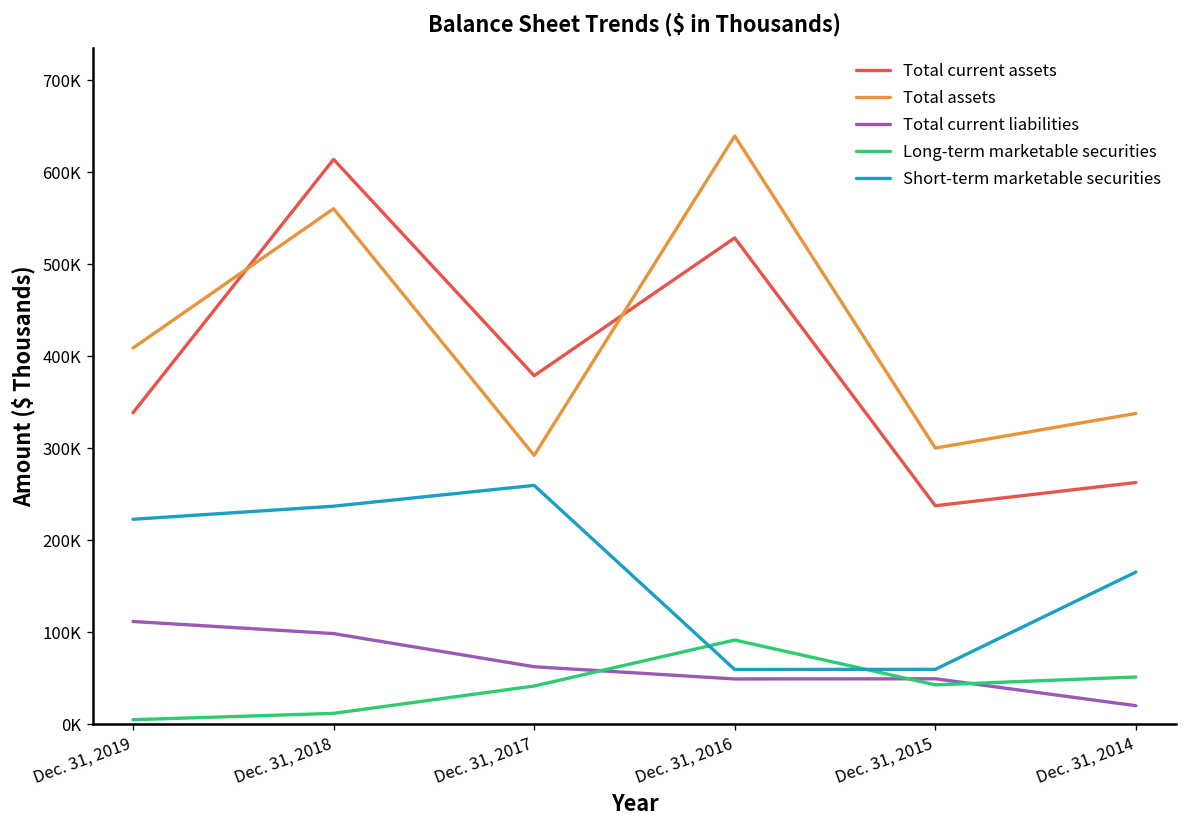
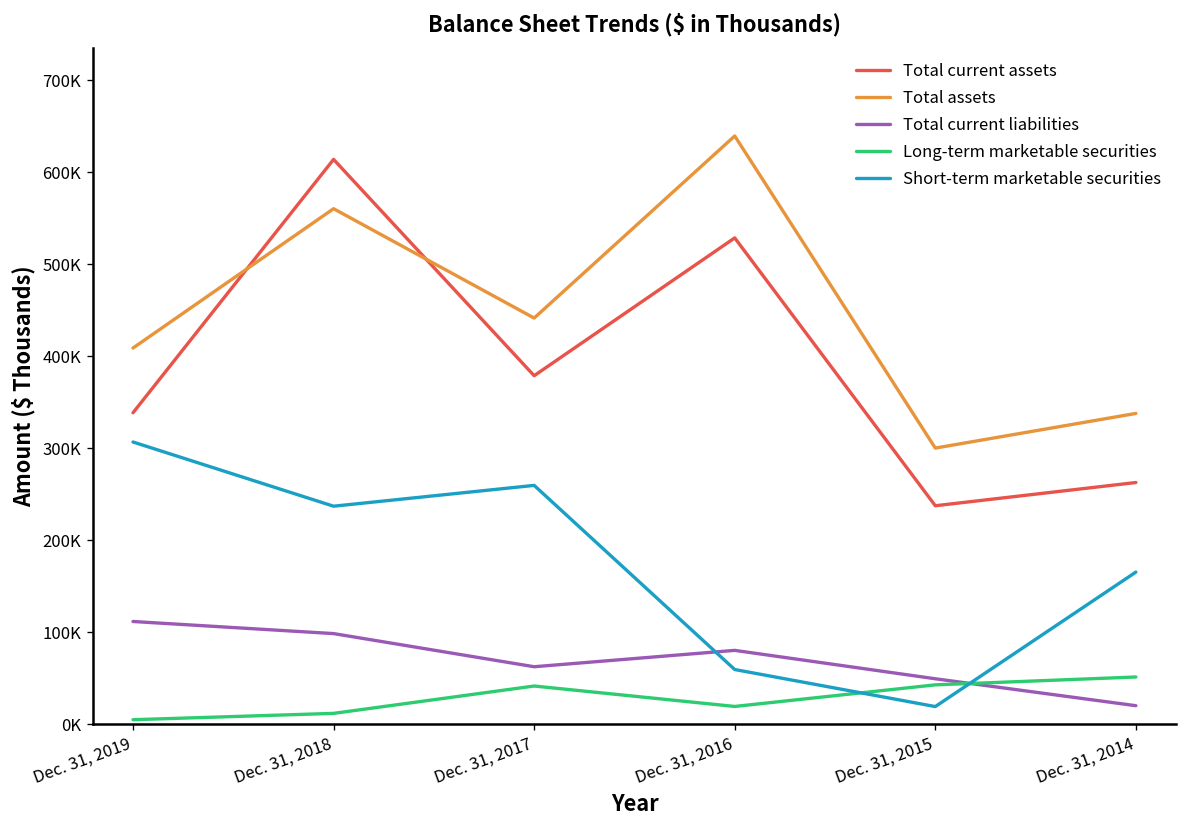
Short-term marketable securities, Dec. 31, 2019: 220000 -> 310000
Total assets, Dec. 31, 2017: 290000 -> 440000
Total current liabilities, Dec. 31, 2016: 50000 -> 80000
Long-term marketable securities, Dec. 31, 2016: 90000 -> 20000
Short-term marketable securities, Dec. 31, 2015: 60000 -> 20000
